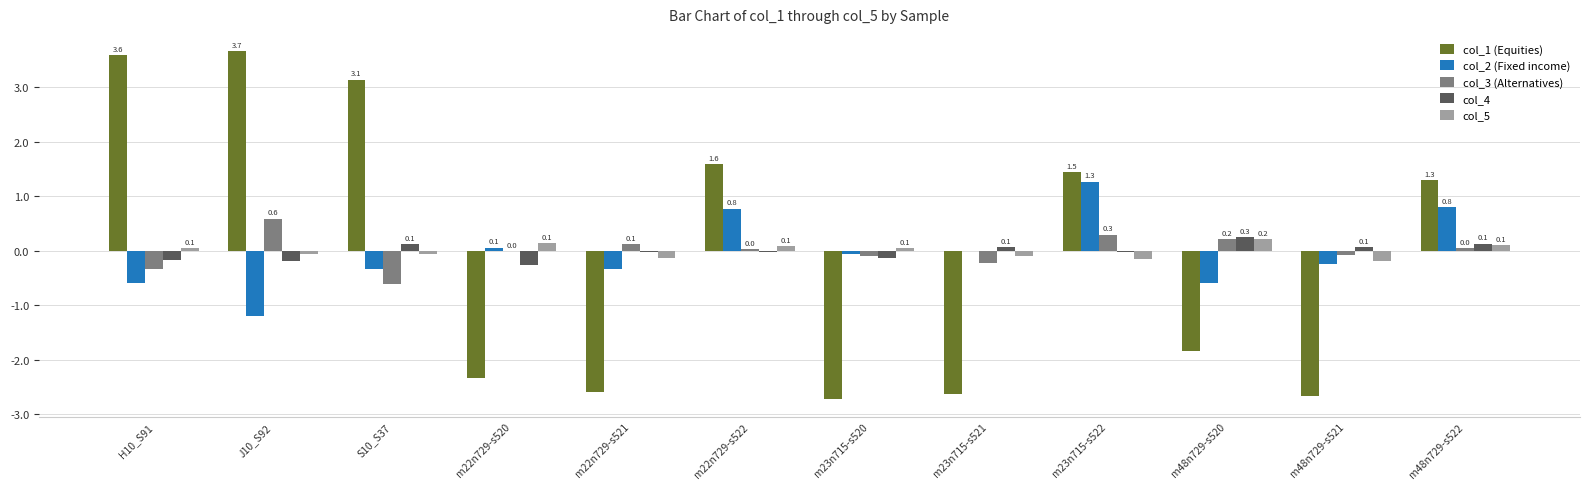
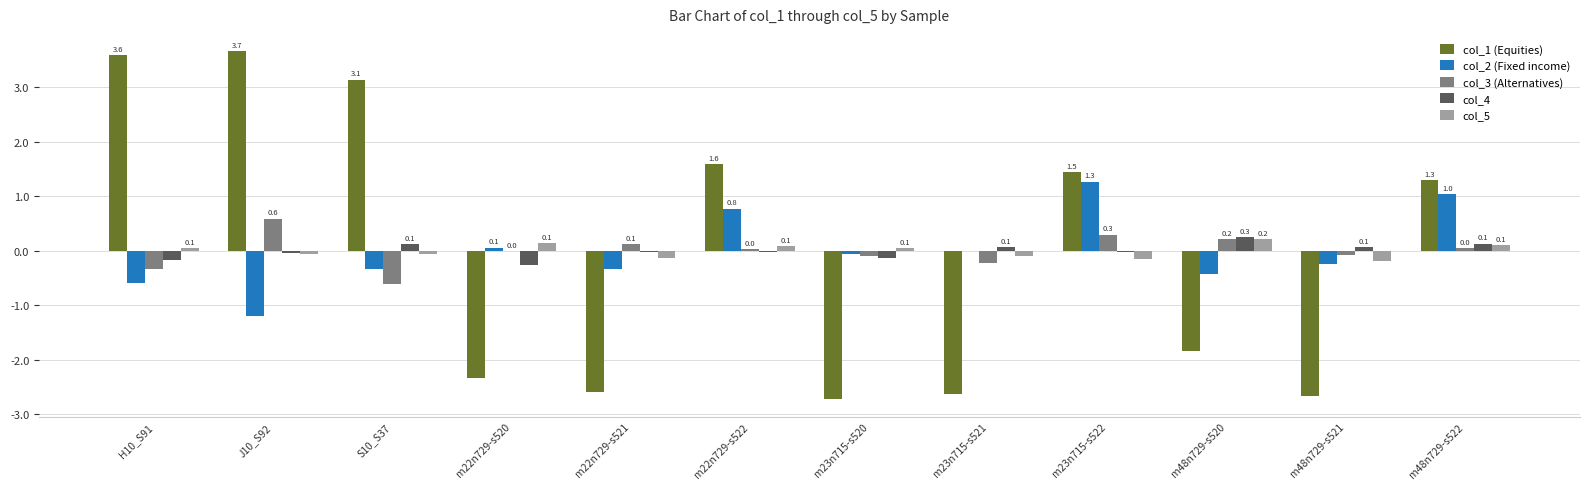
col_4, J10_S92: -0.2 -> 0.0
col_2 (Fixed income), m48n729-s520: -0.6 -> -0.4
col_2 (Fixed income), m48n729-s522: 0.8 -> 1.0
